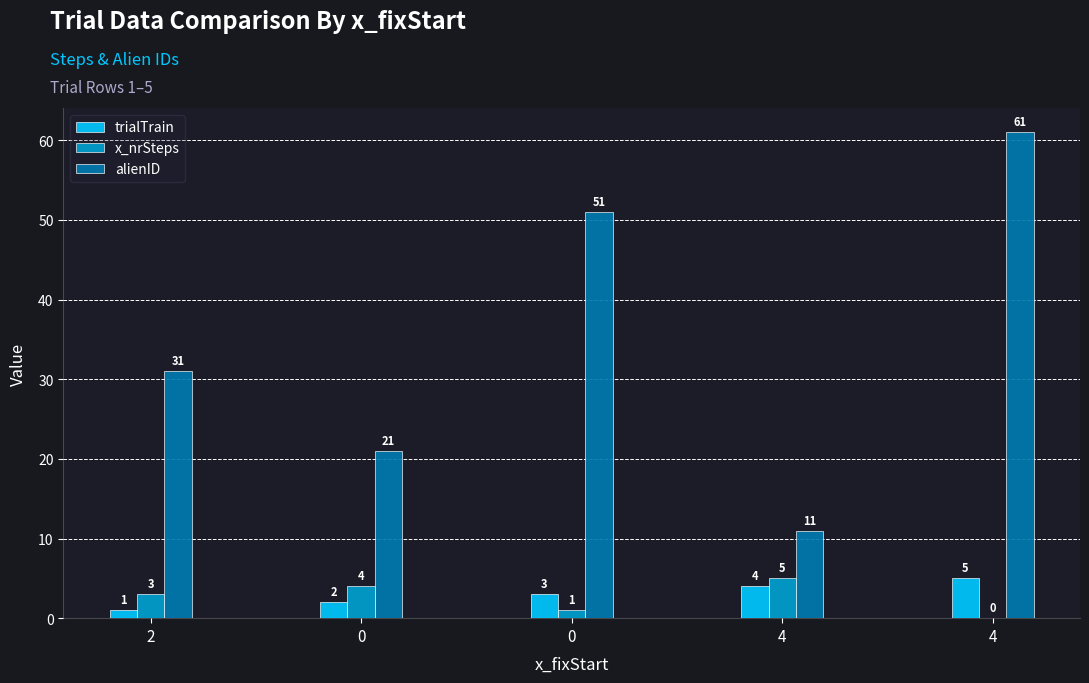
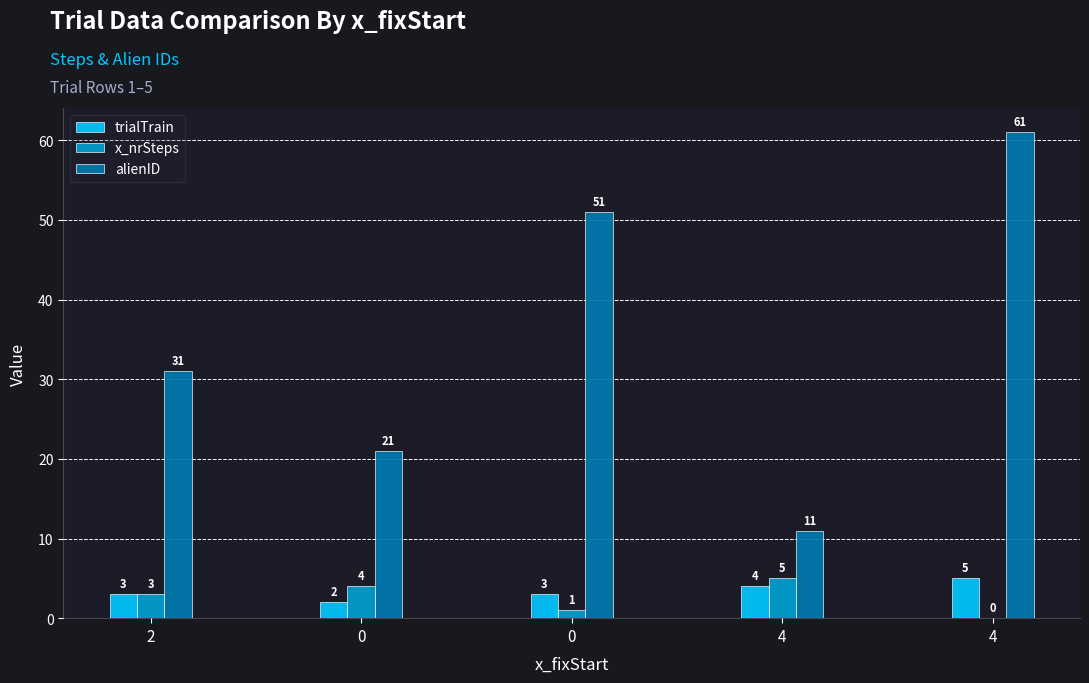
trialTrain, 2: 1 -> 3
